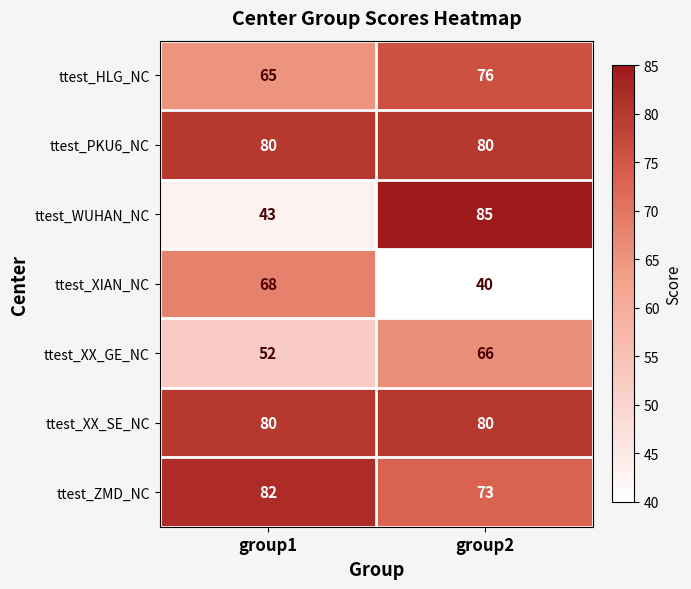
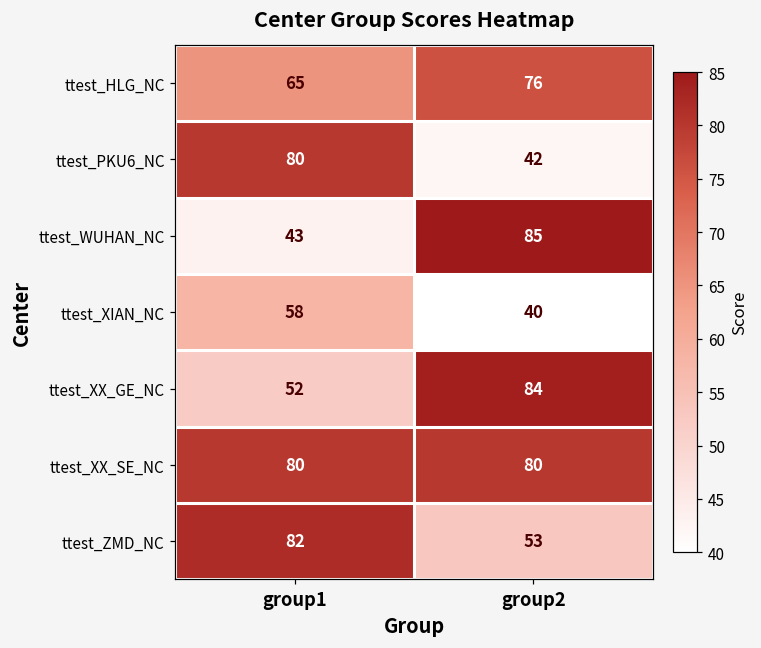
ttest_PKU6_NC, group2: 80 -> 42
ttest_XIAN_NC, group1: 68 -> 58
ttest_XX_GE_NC, group2: 66 -> 84
ttest_ZMD_NC, group2: 73 -> 53
